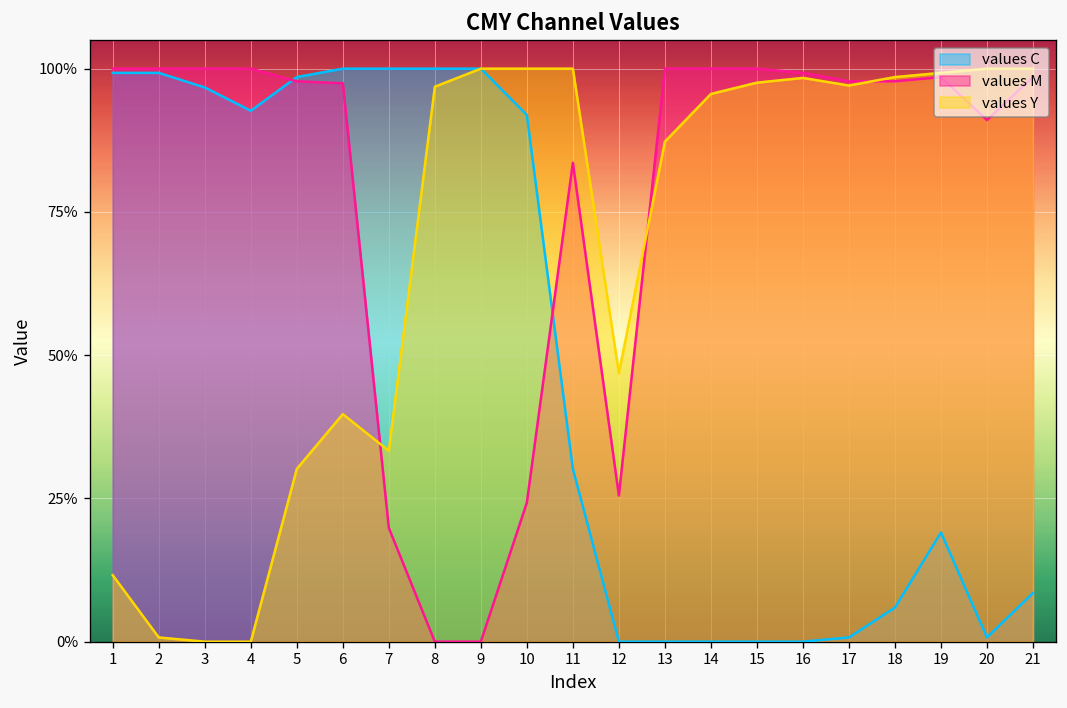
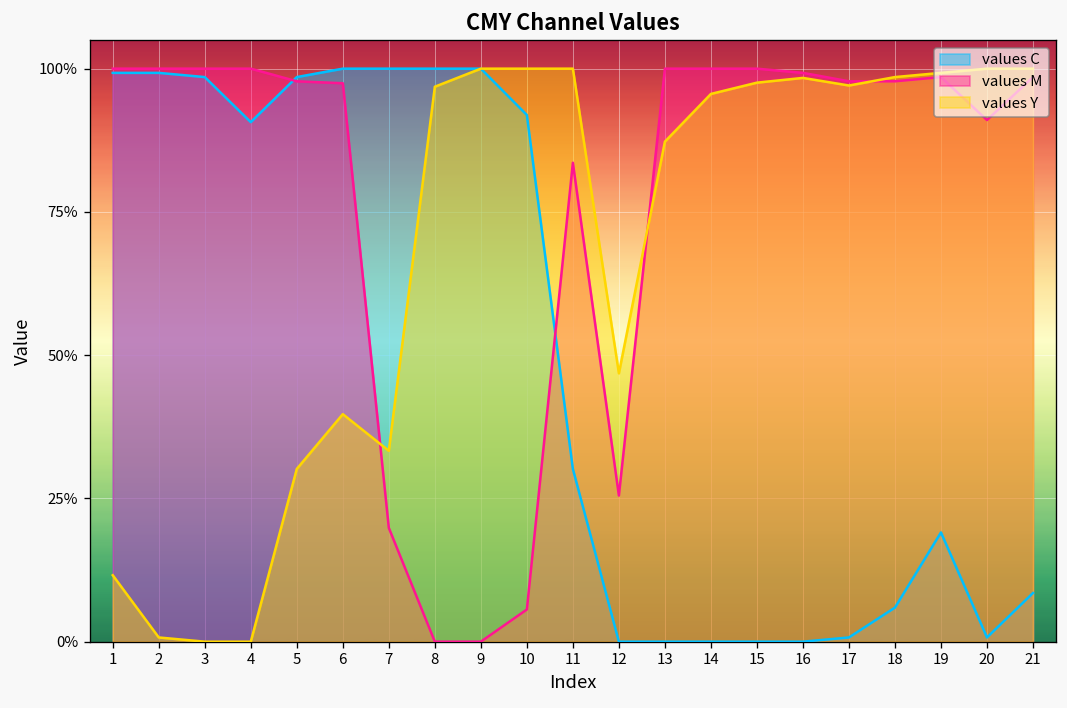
values C, 3: 97% -> 99%
values C, 4: 93% -> 91%
values M, 10: 24% -> 6%
